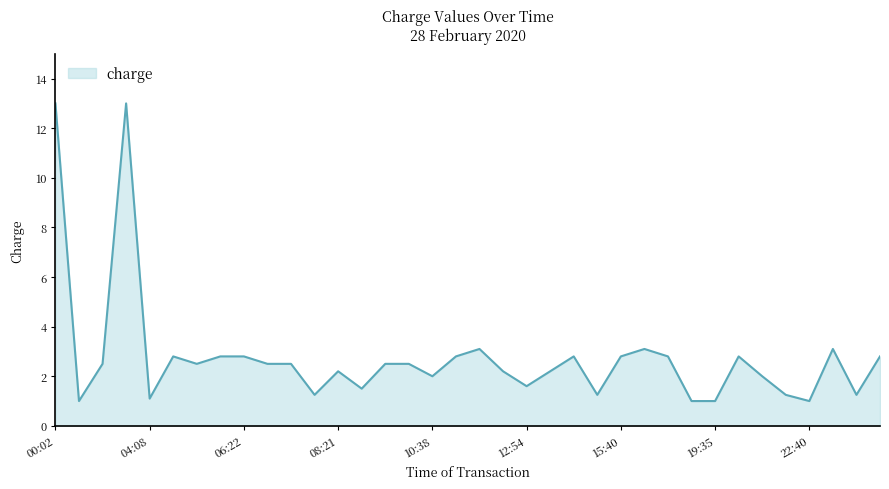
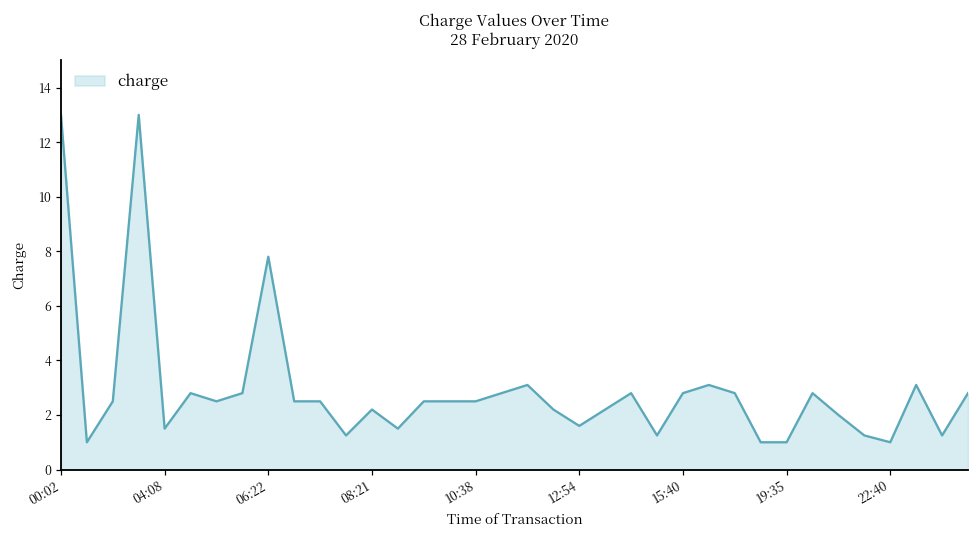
04:08: 1.1 -> 1.5
06:22: 2.8 -> 7.8
10:38: 2.0 -> 2.5
